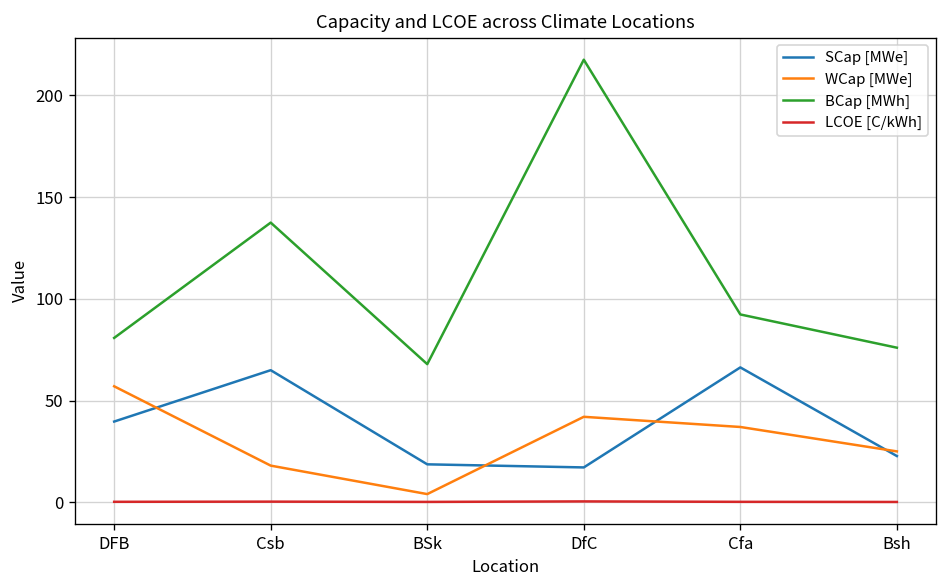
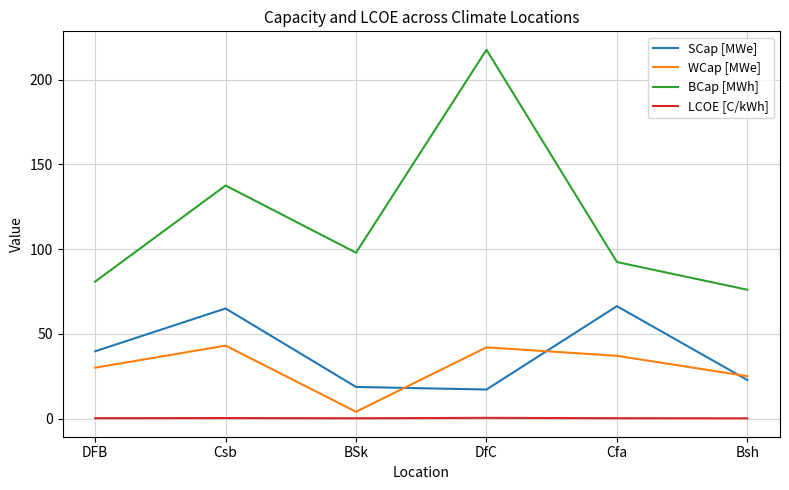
WCap [MWe], DFB: 57 -> 30
WCap [MWe], Csb: 18 -> 43
BCap [MWh], BSk: 68 -> 98
